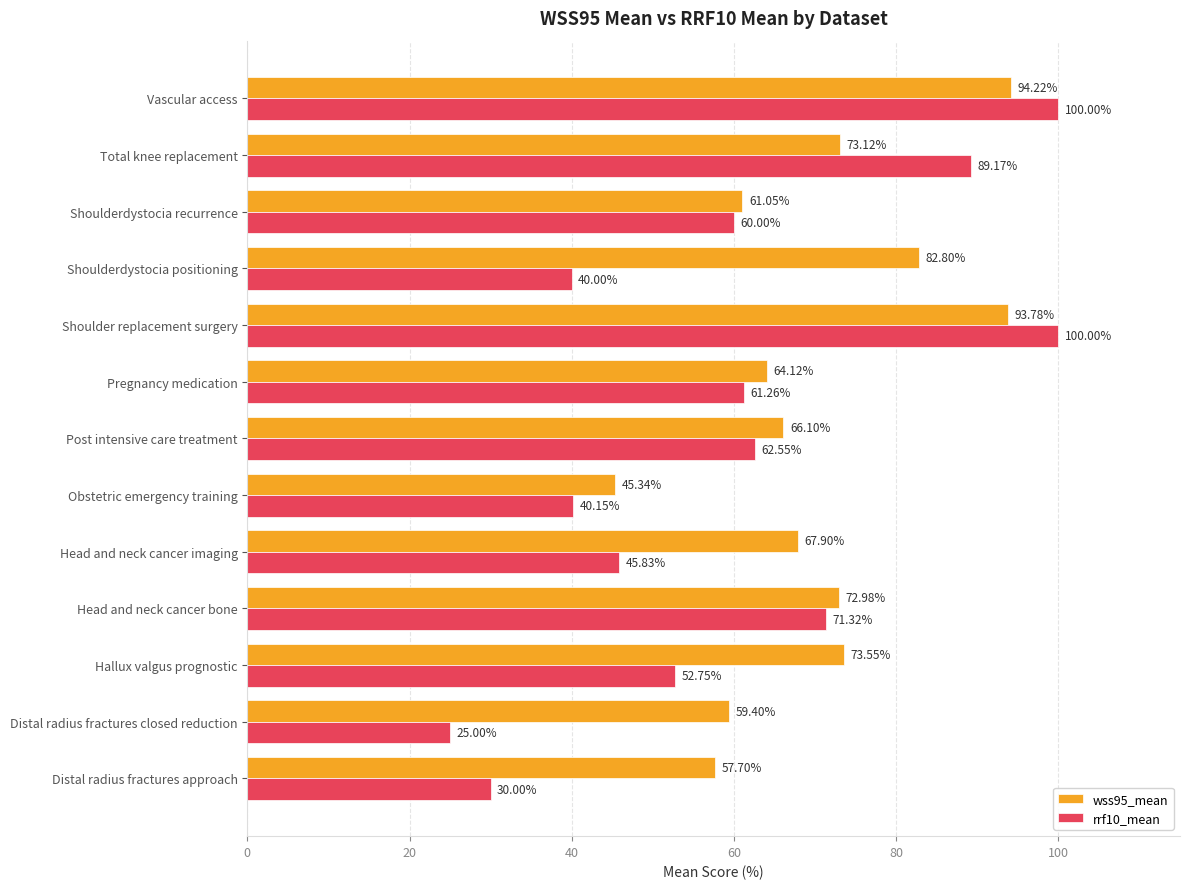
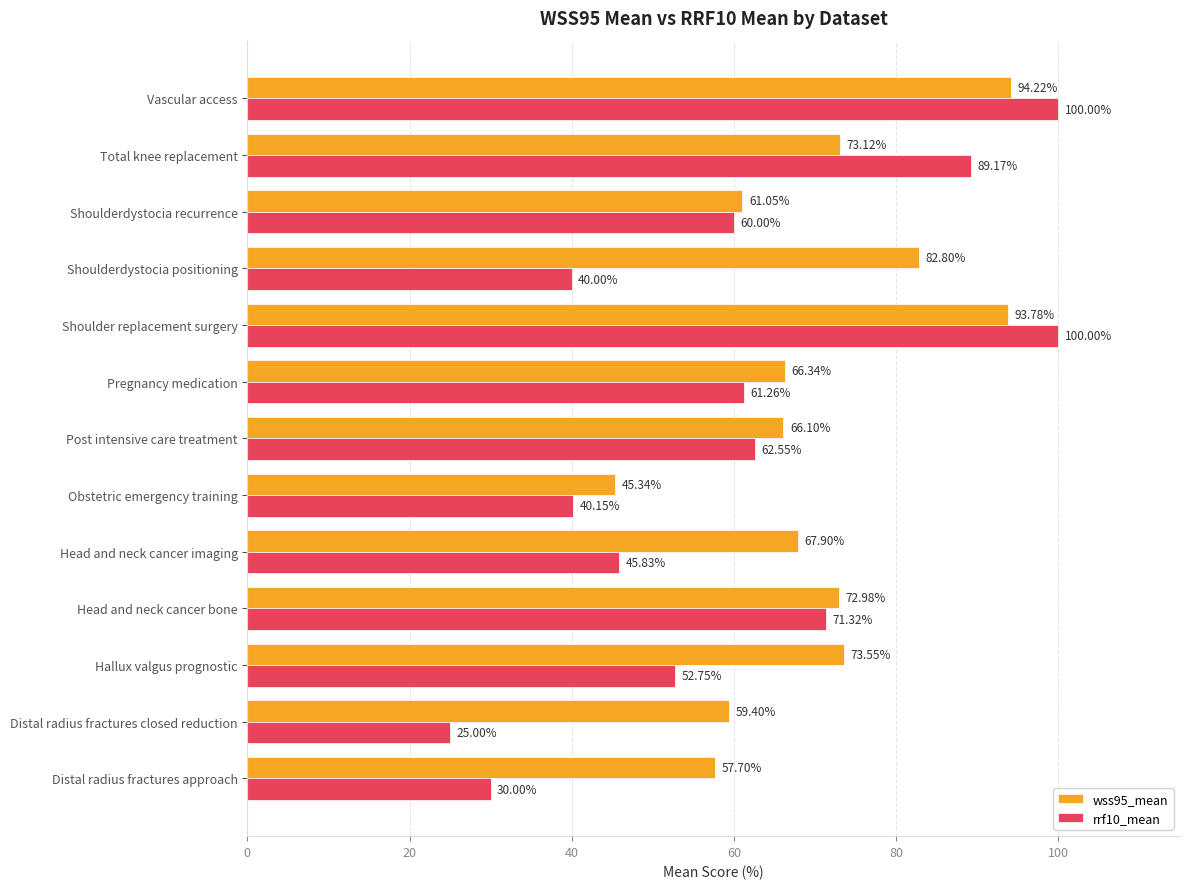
wss95_mean, Pregnancy medication: 64.12% -> 66.34%
